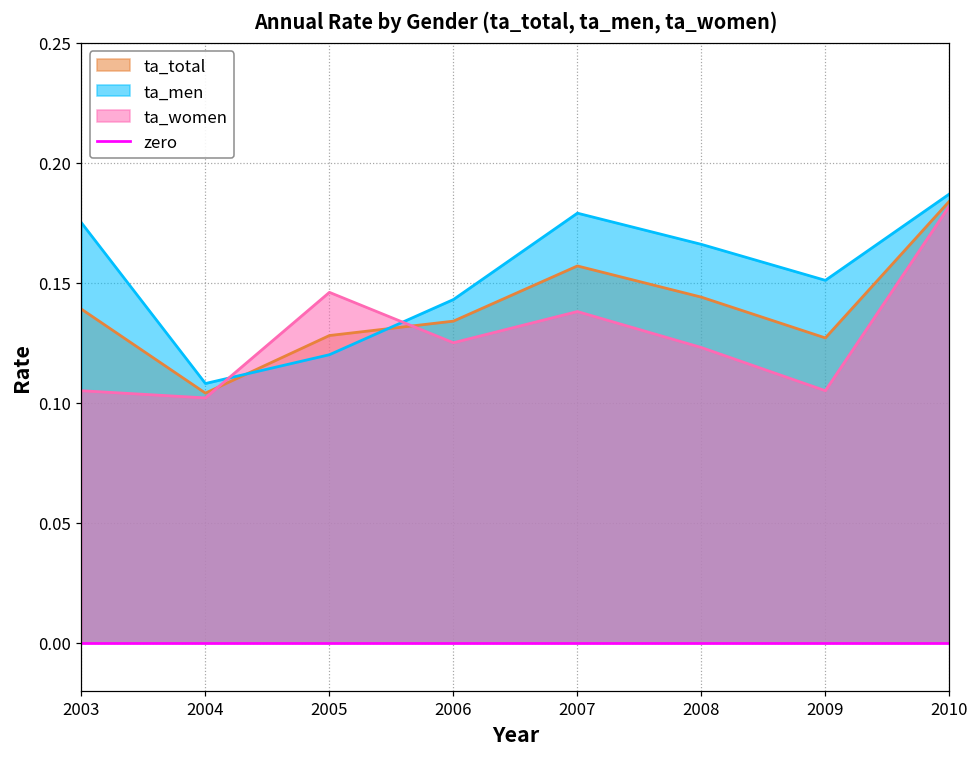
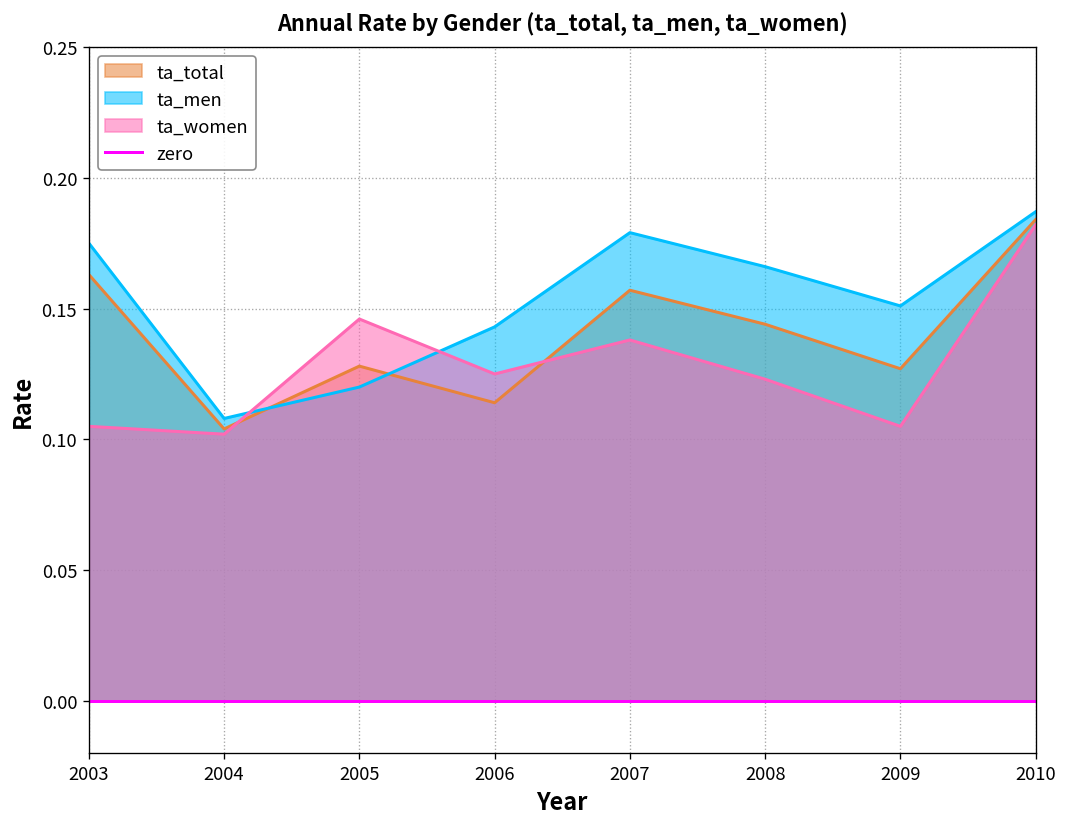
ta_total, 2003: 0.139 -> 0.163
ta_total, 2006: 0.134 -> 0.114
